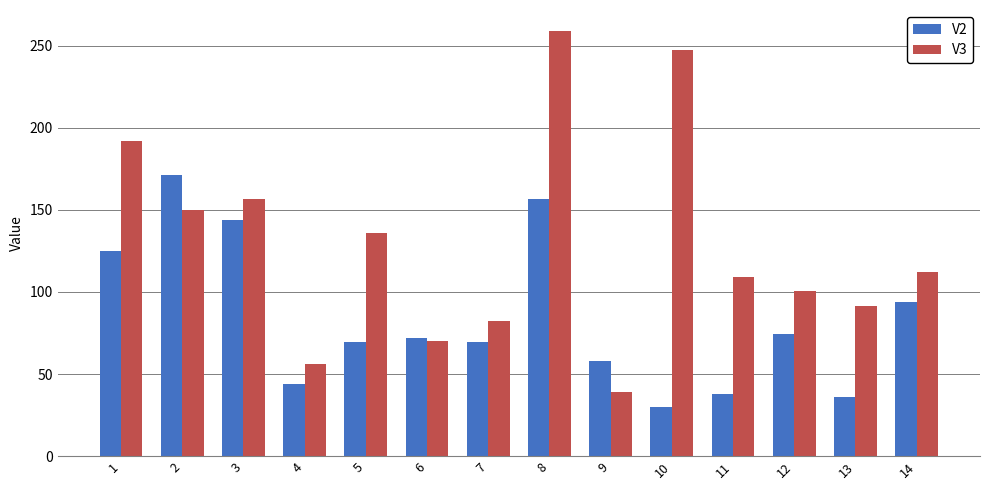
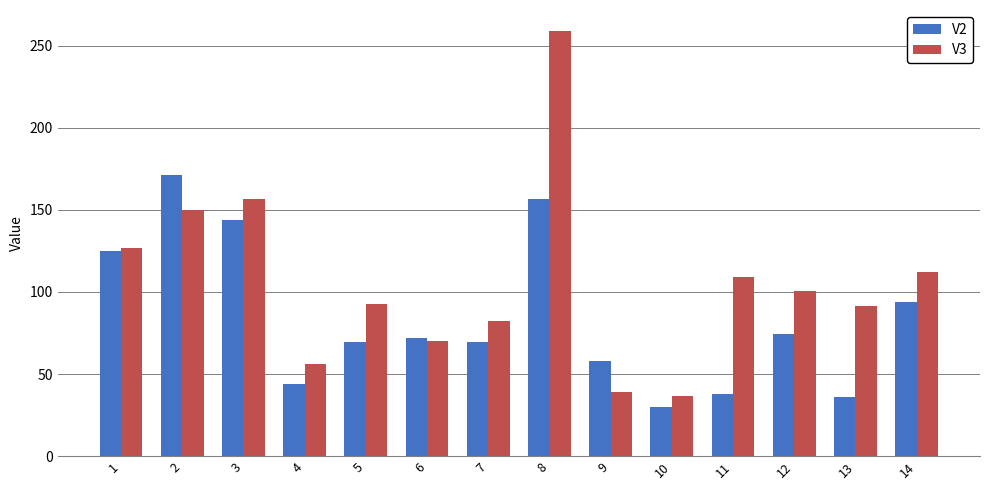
V3, 1: 192 -> 127
V3, 5: 136 -> 93
V3, 10: 247 -> 37
